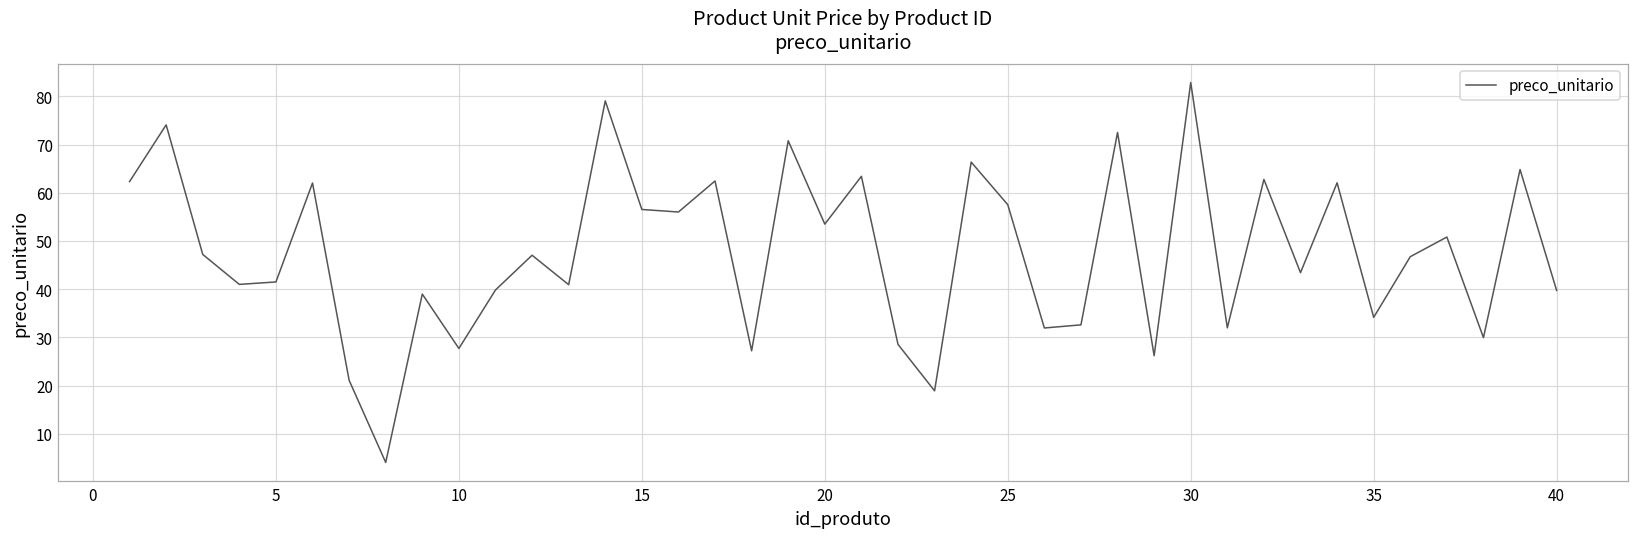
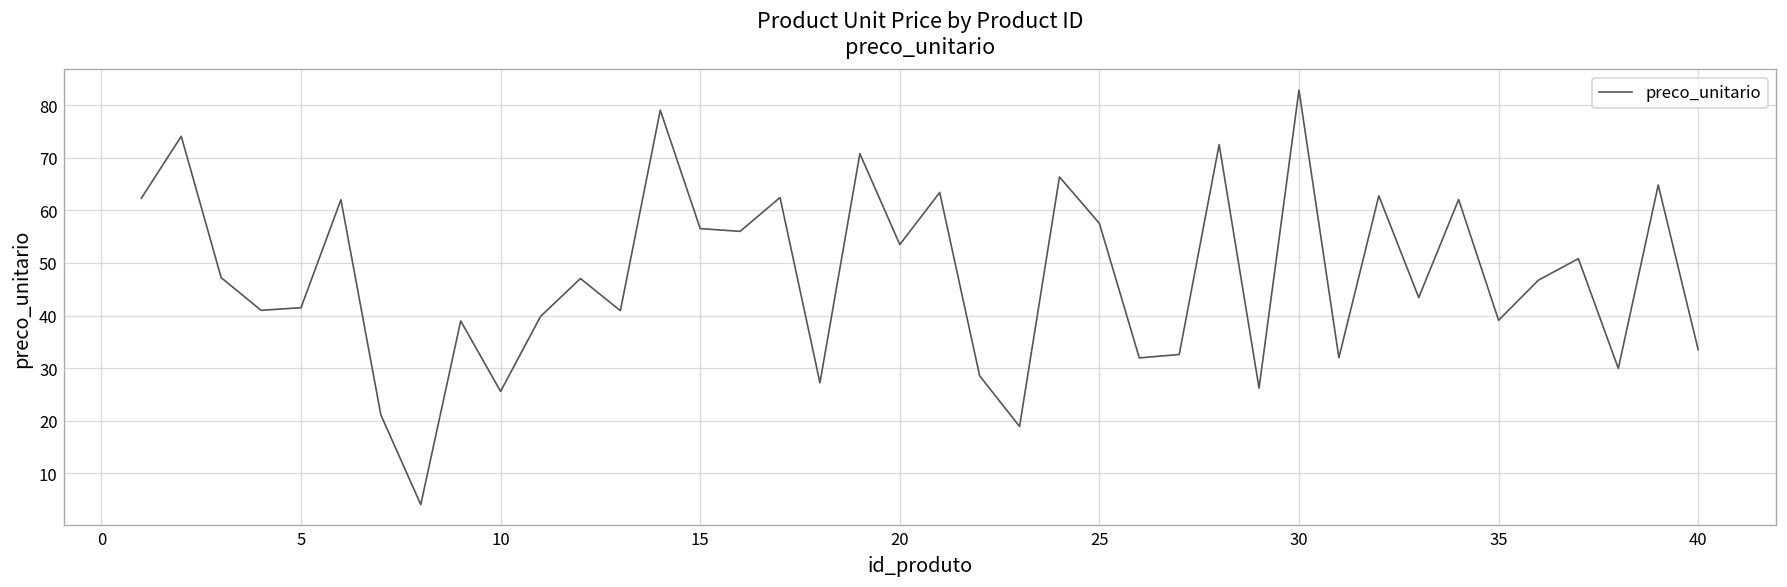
10: 28 -> 26
35: 34 -> 39
40: 40 -> 34
